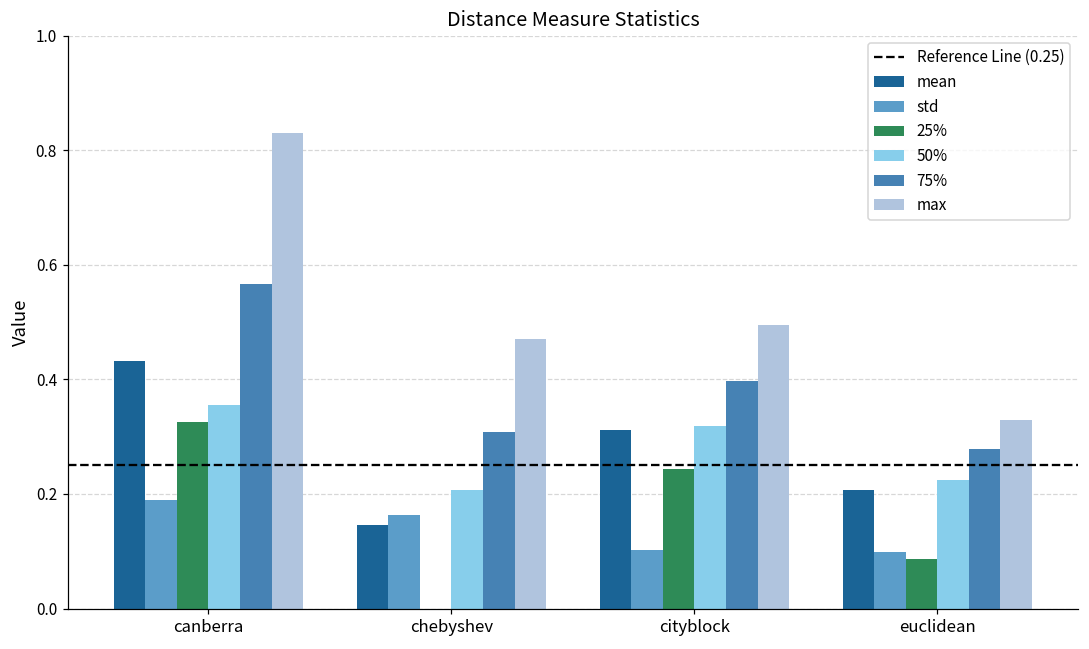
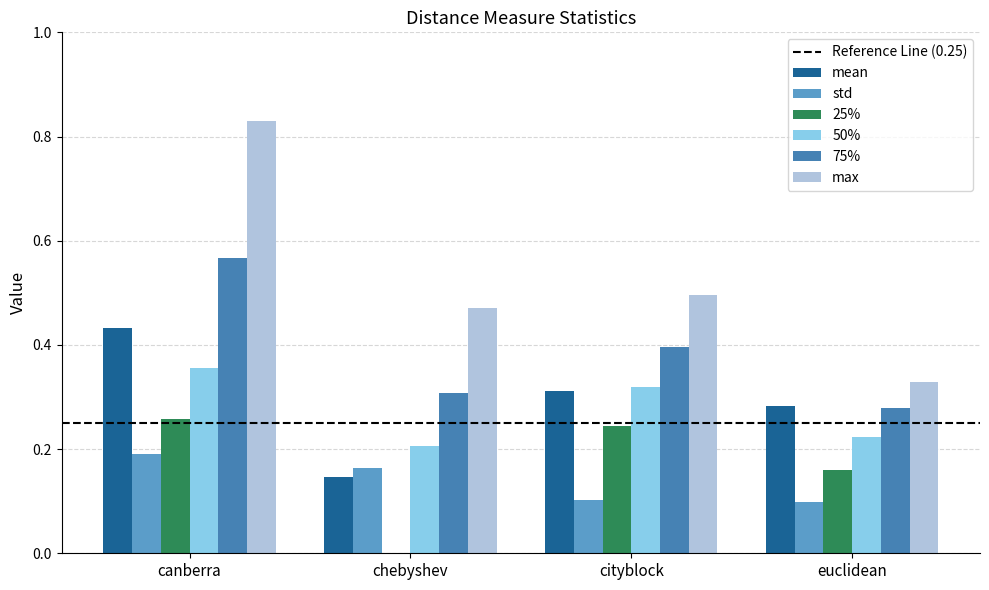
25%, canberra: 0.33 -> 0.26
mean, euclidean: 0.21 -> 0.28
25%, euclidean: 0.09 -> 0.16
